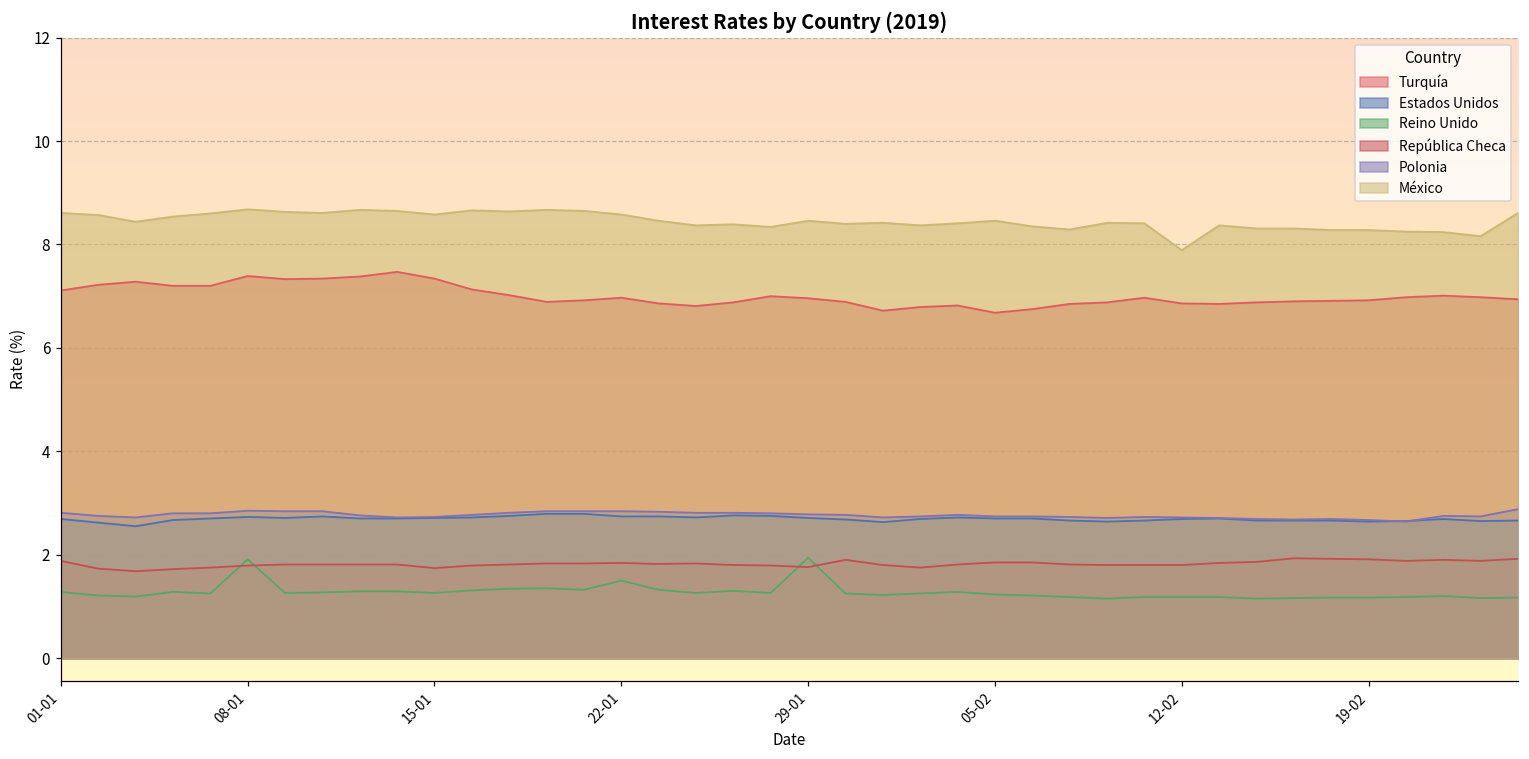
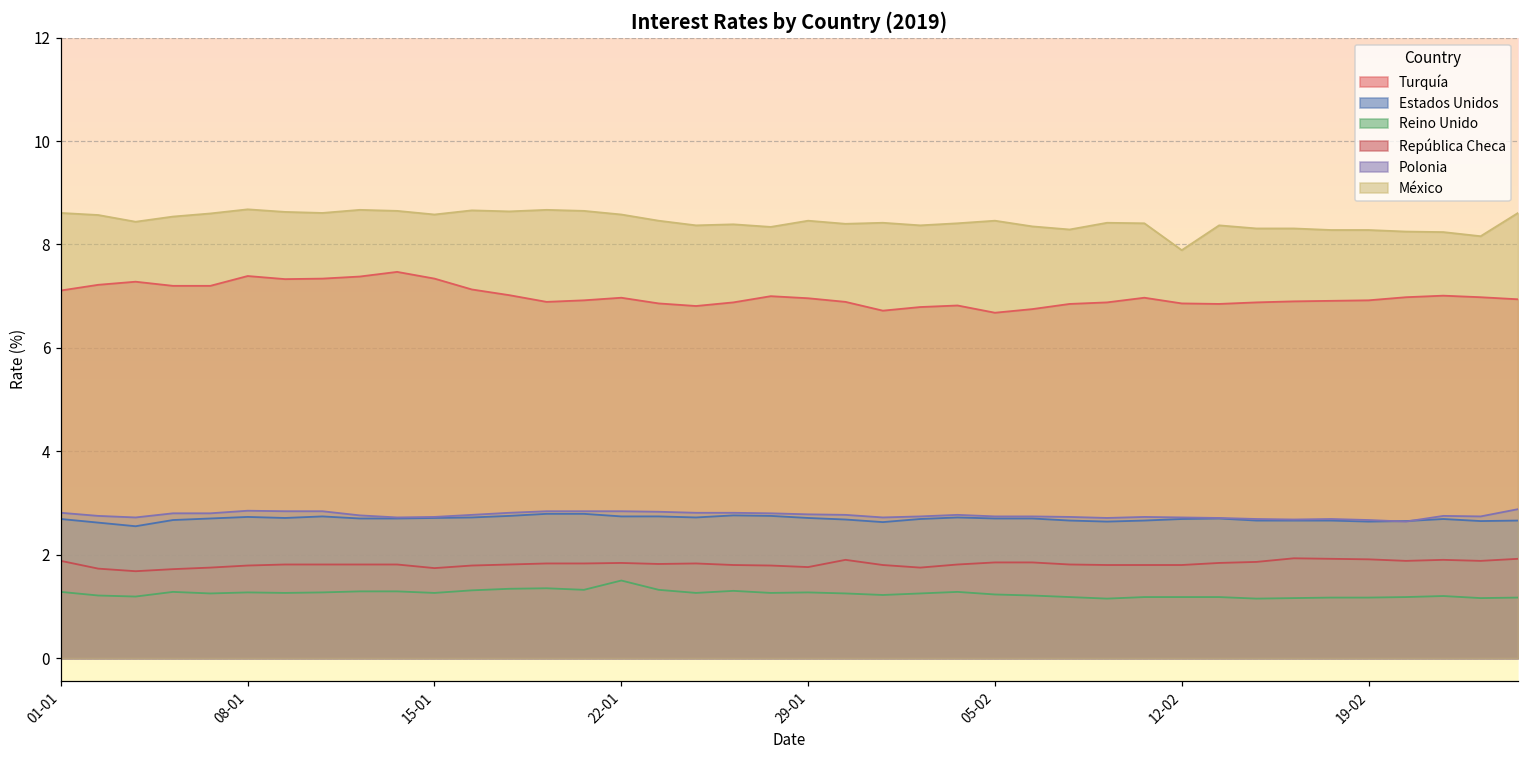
Reino Unido, 08-01: 1.9 -> 1.3
Reino Unido, 29-01: 1.9 -> 1.3
